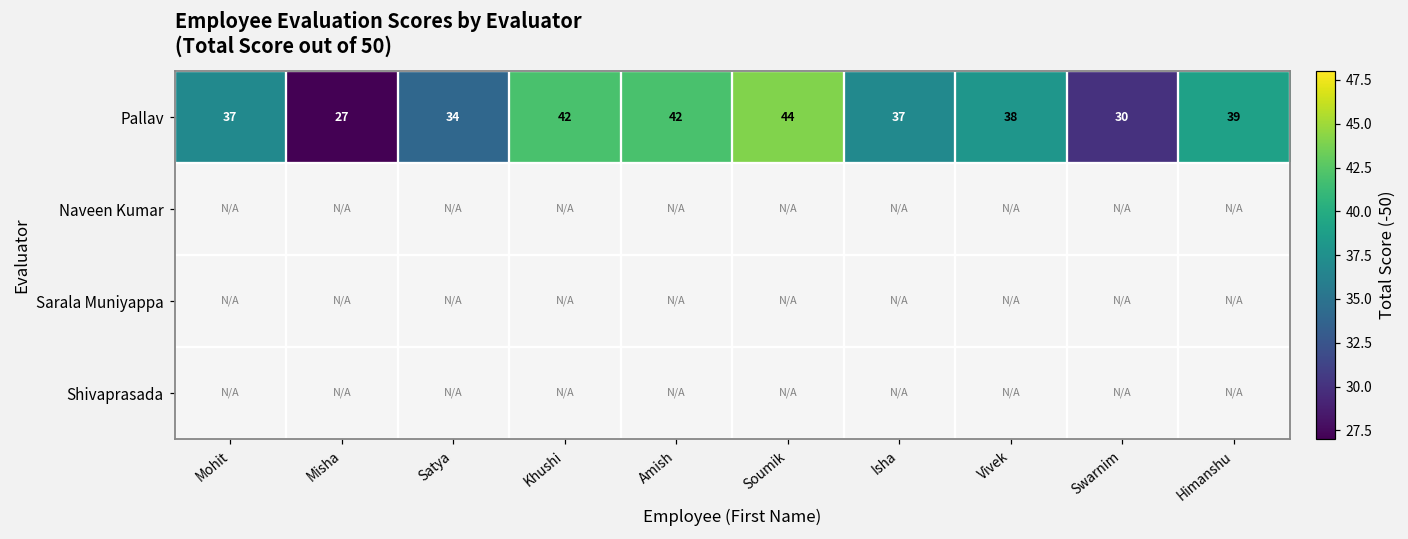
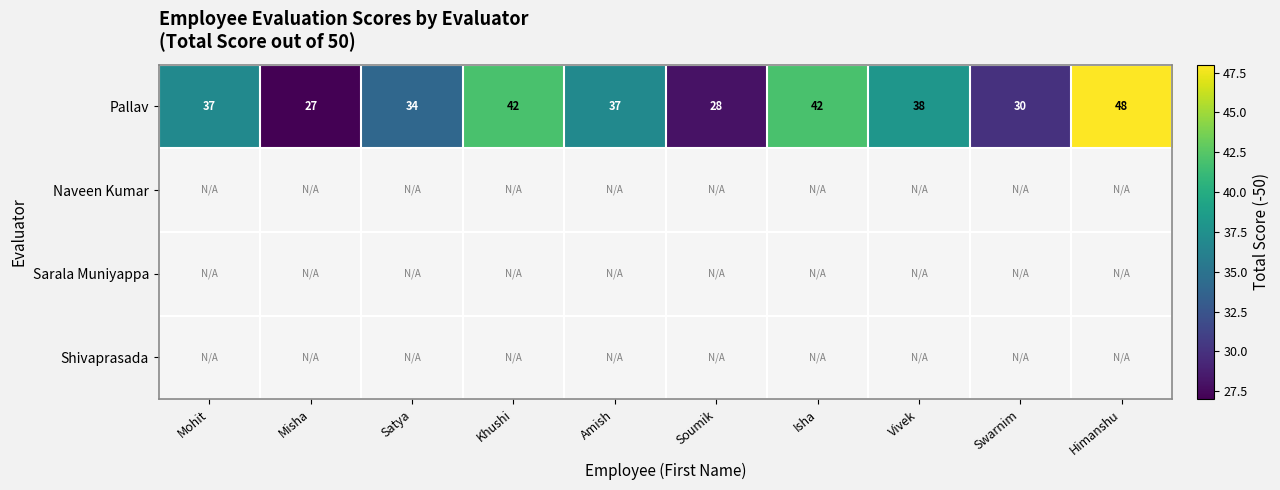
Pallav, Amish: 42 -> 37
Pallav, Soumik: 44 -> 28
Pallav, Isha: 37 -> 42
Pallav, Himanshu: 39 -> 48
